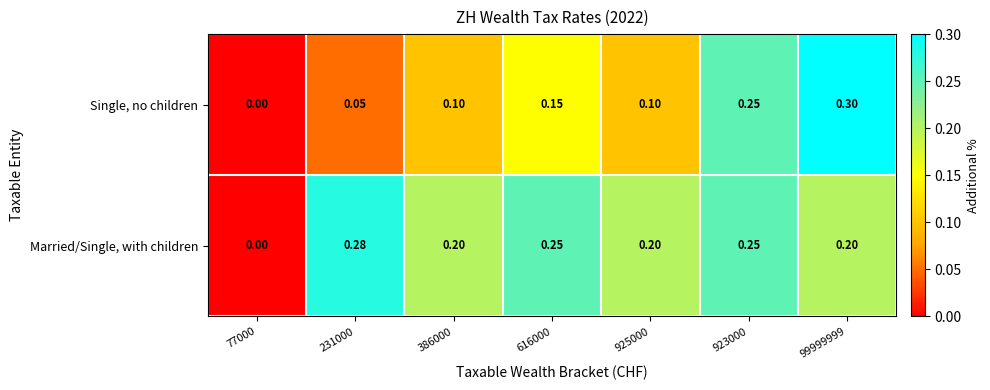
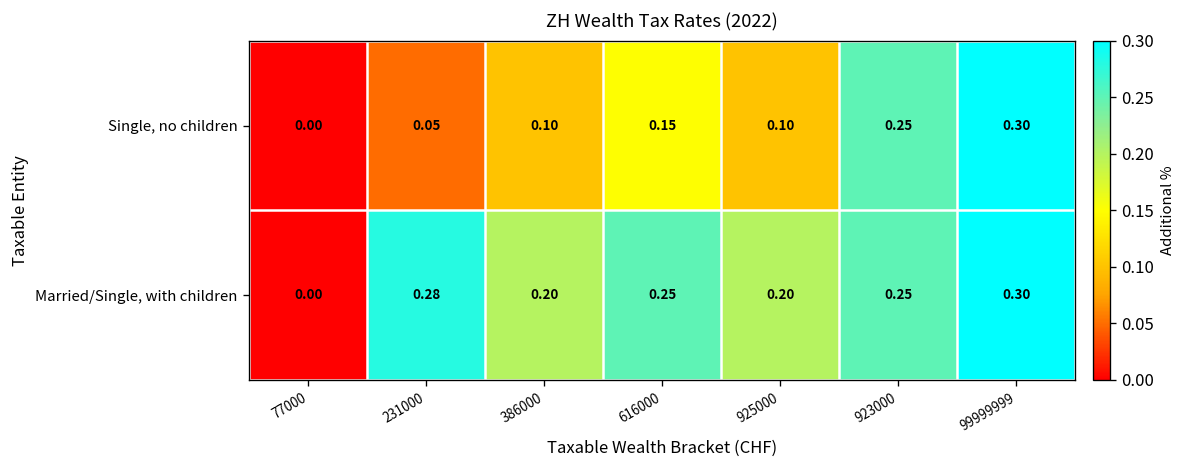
Married/Single, with children, 99999999: 0.20 -> 0.30
